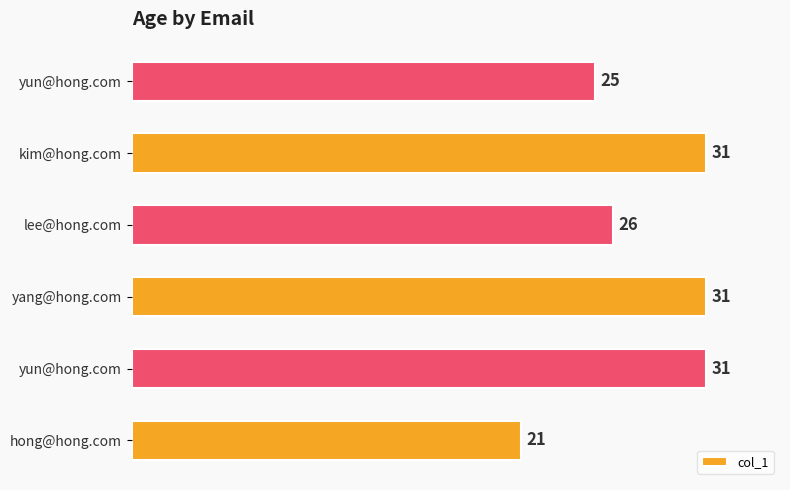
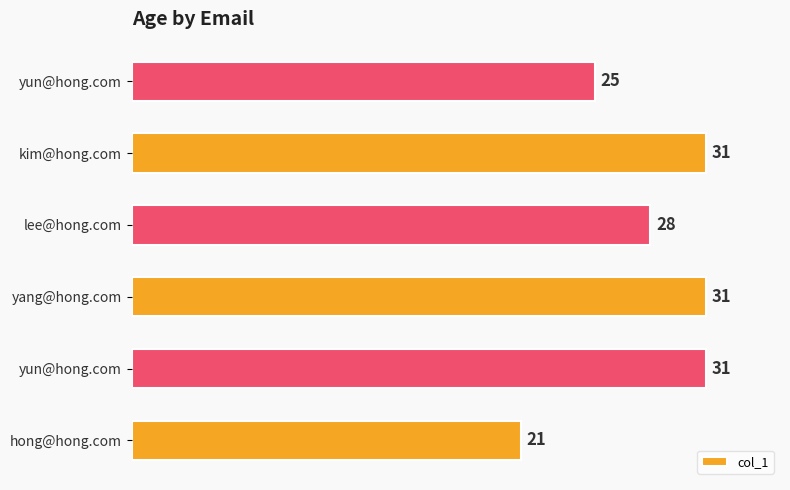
lee@hong.com: 26 -> 28
